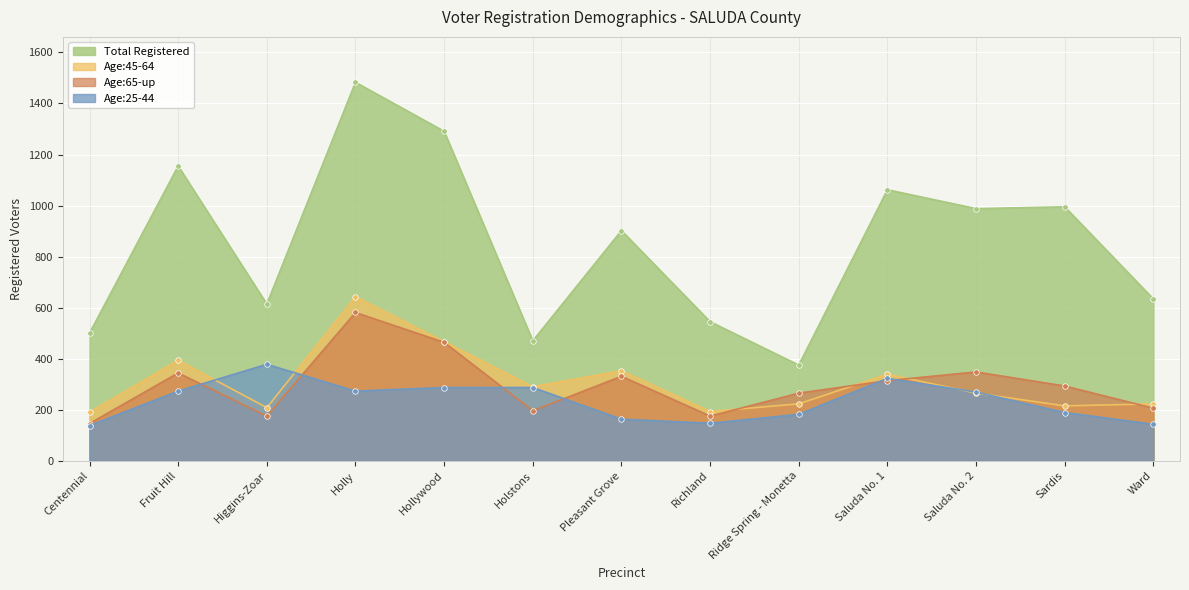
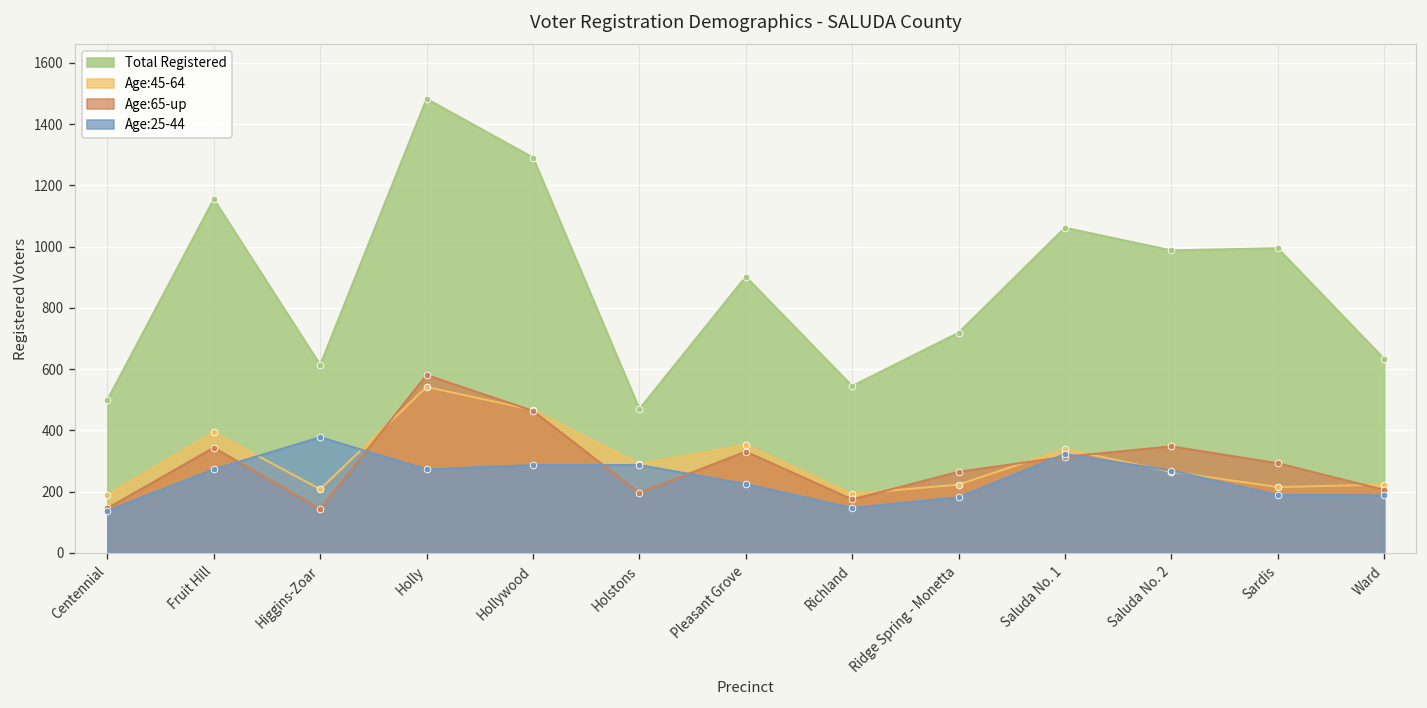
Age:65-up, Higgins-Zoar: 180 -> 140
Age:45-64, Holly: 640 -> 540
Age:25-44, Pleasant Grove: 160 -> 230
Total Registered, Ridge Spring - Monetta: 380 -> 720
Age:25-44, Ward: 140 -> 190
